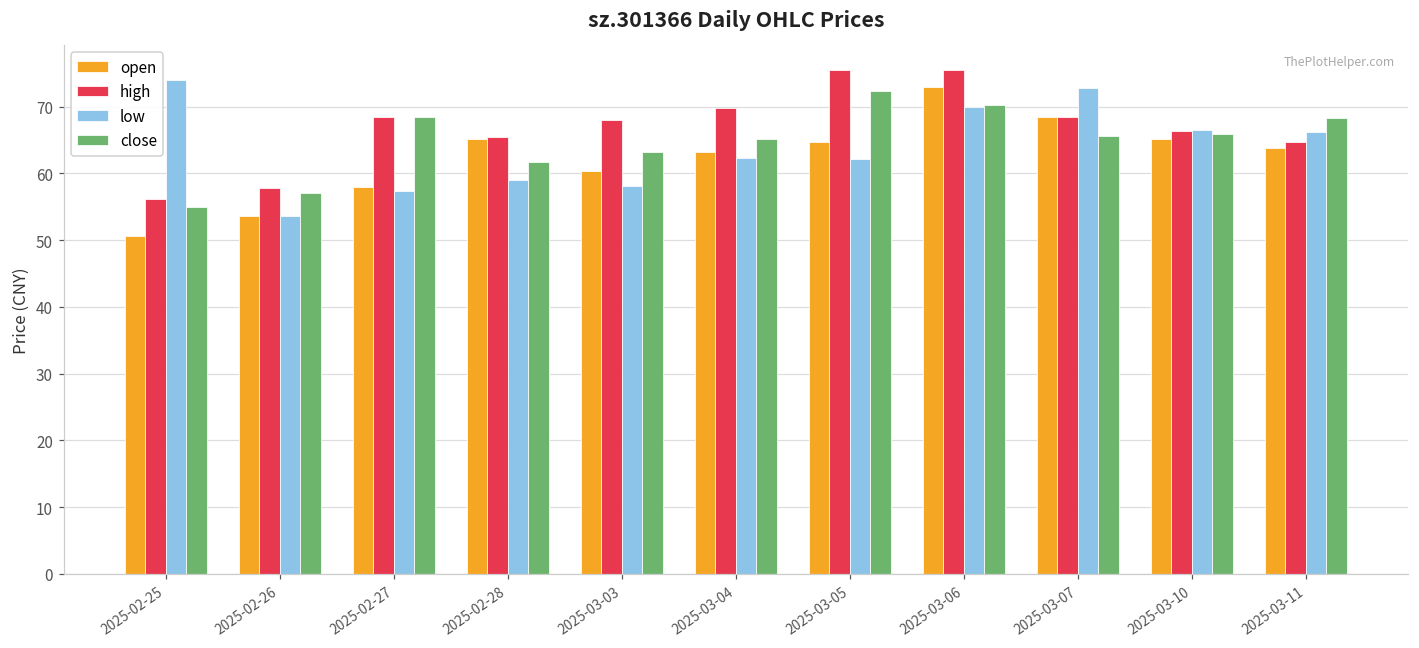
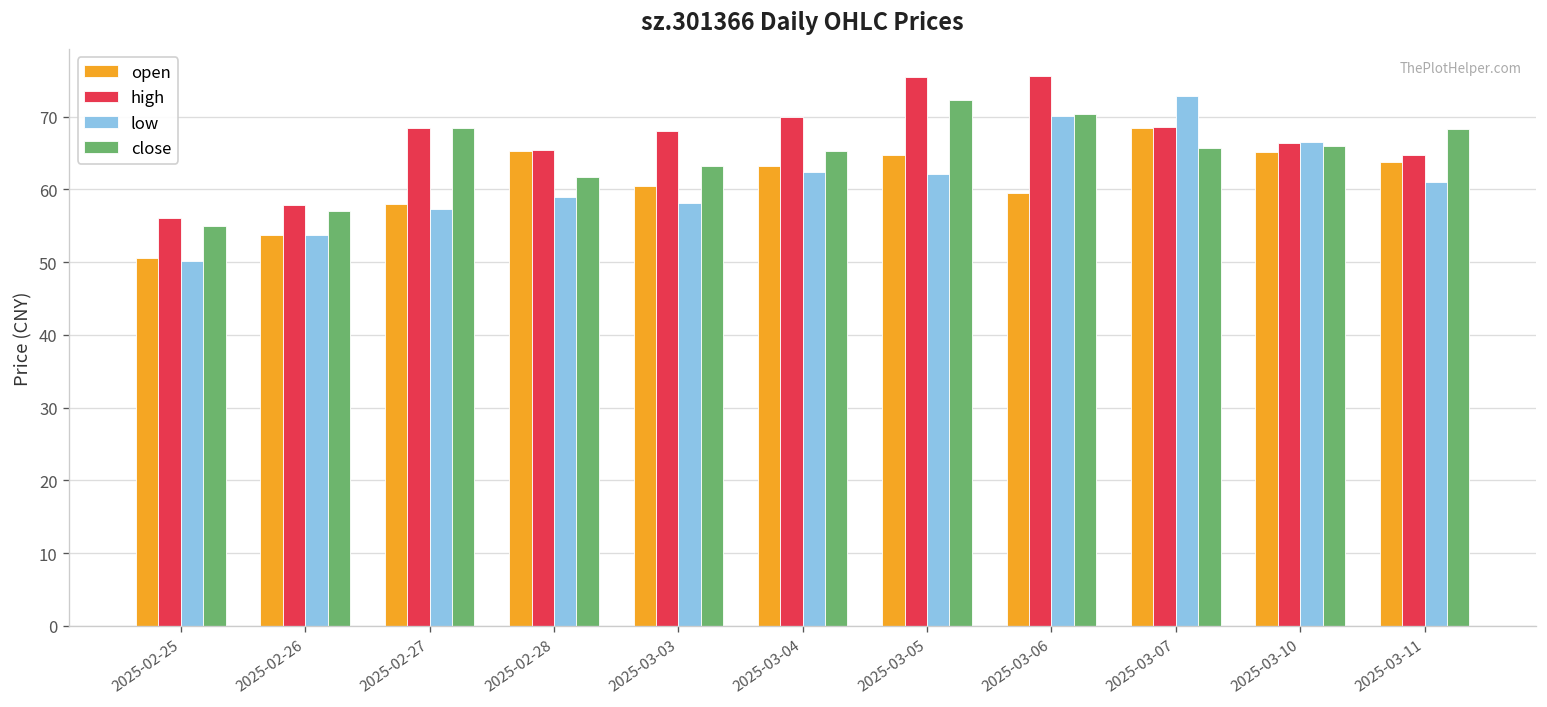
low, 2025-02-25: 74 -> 50
open, 2025-03-06: 73 -> 60
low, 2025-03-11: 66 -> 61
